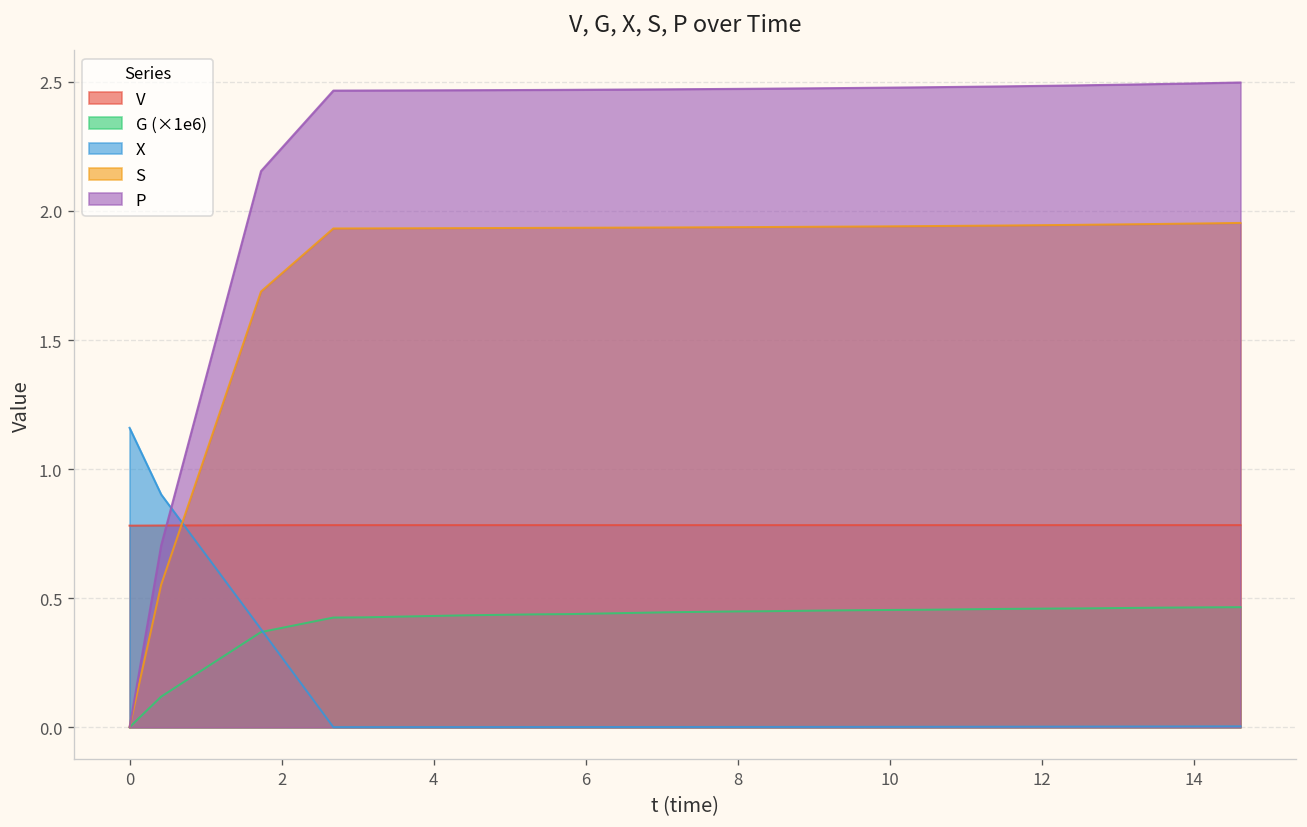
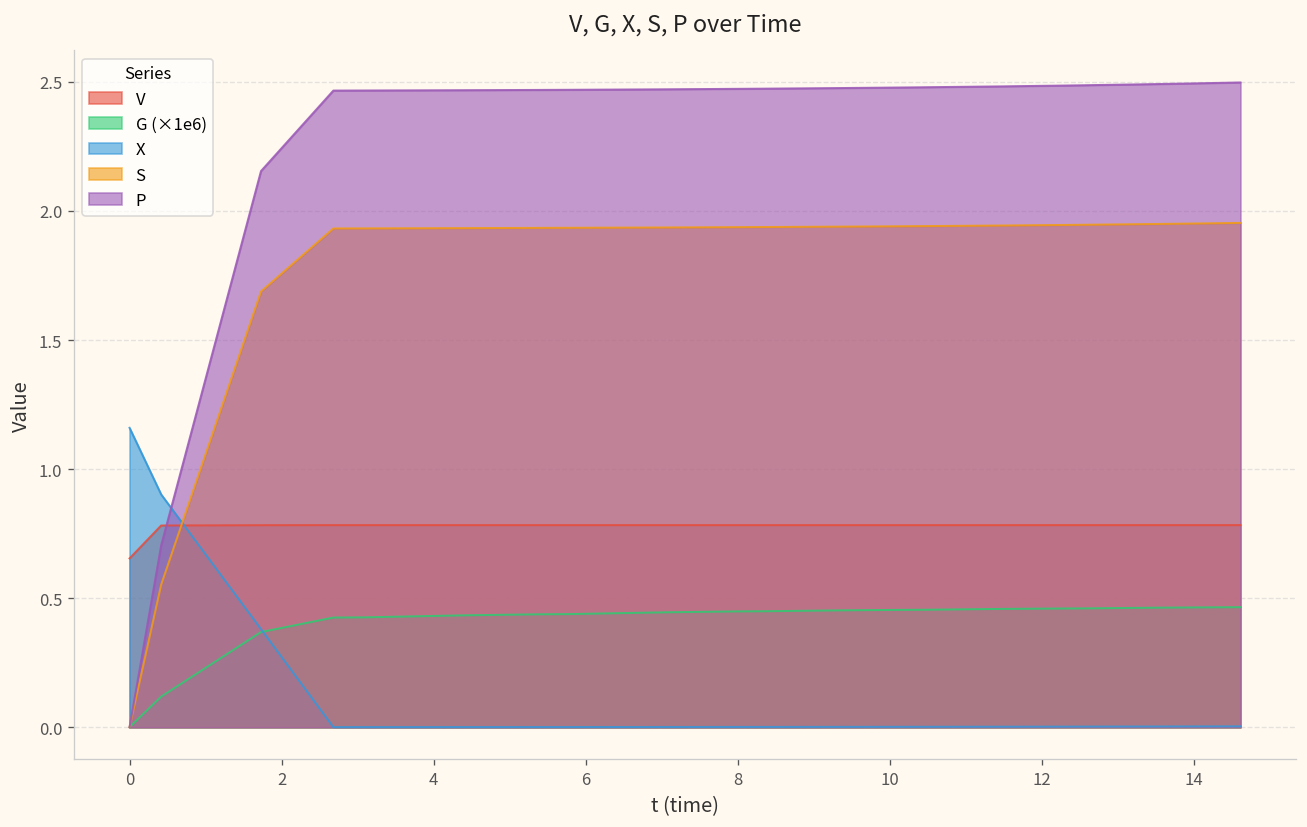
V, 0: 0.78 -> 0.65
